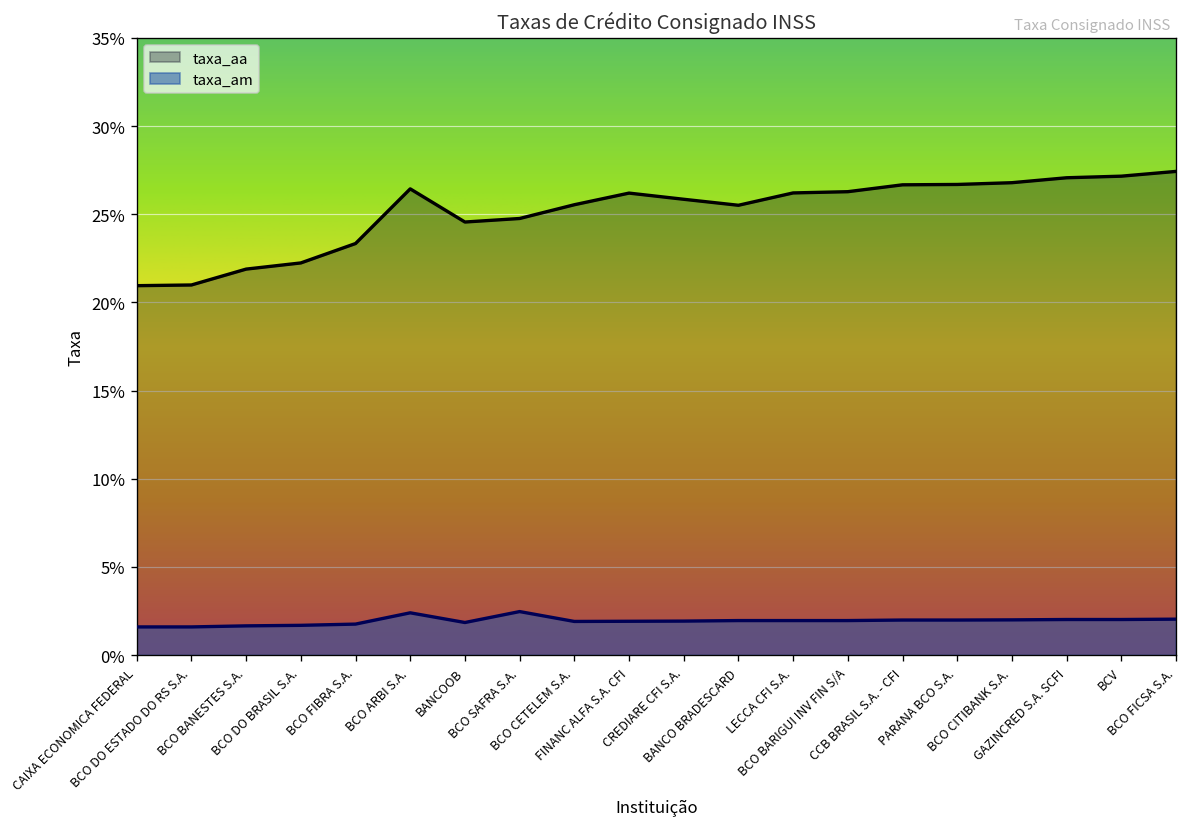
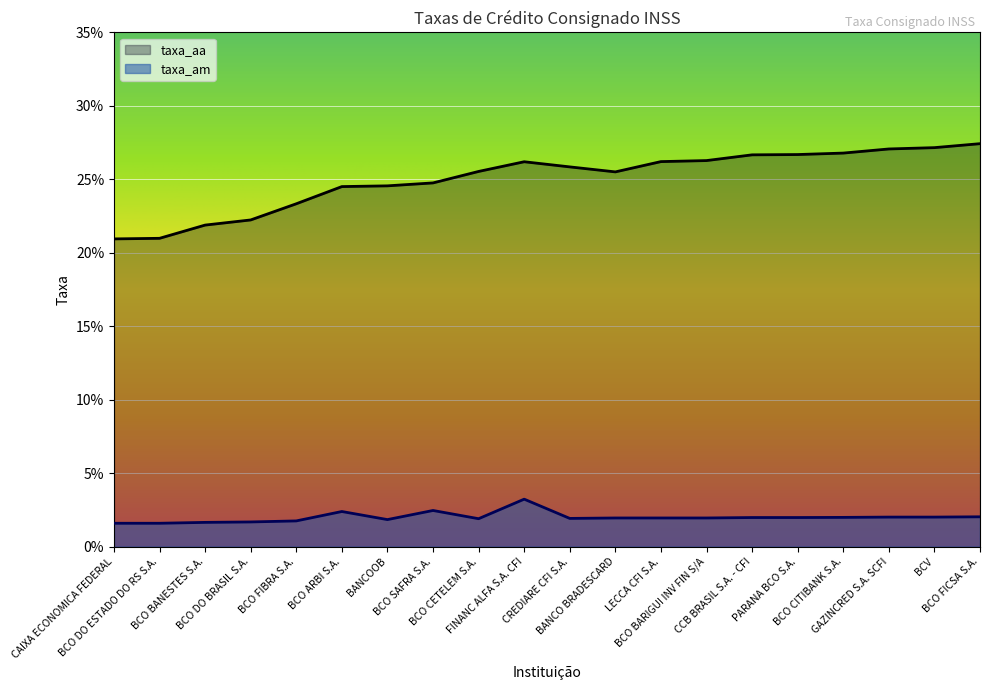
taxa_aa, BCO ARBI S.A.: 26.4% -> 24.5%
taxa_am, FINANC ALFA S.A. CFI: 1.9% -> 3.2%
